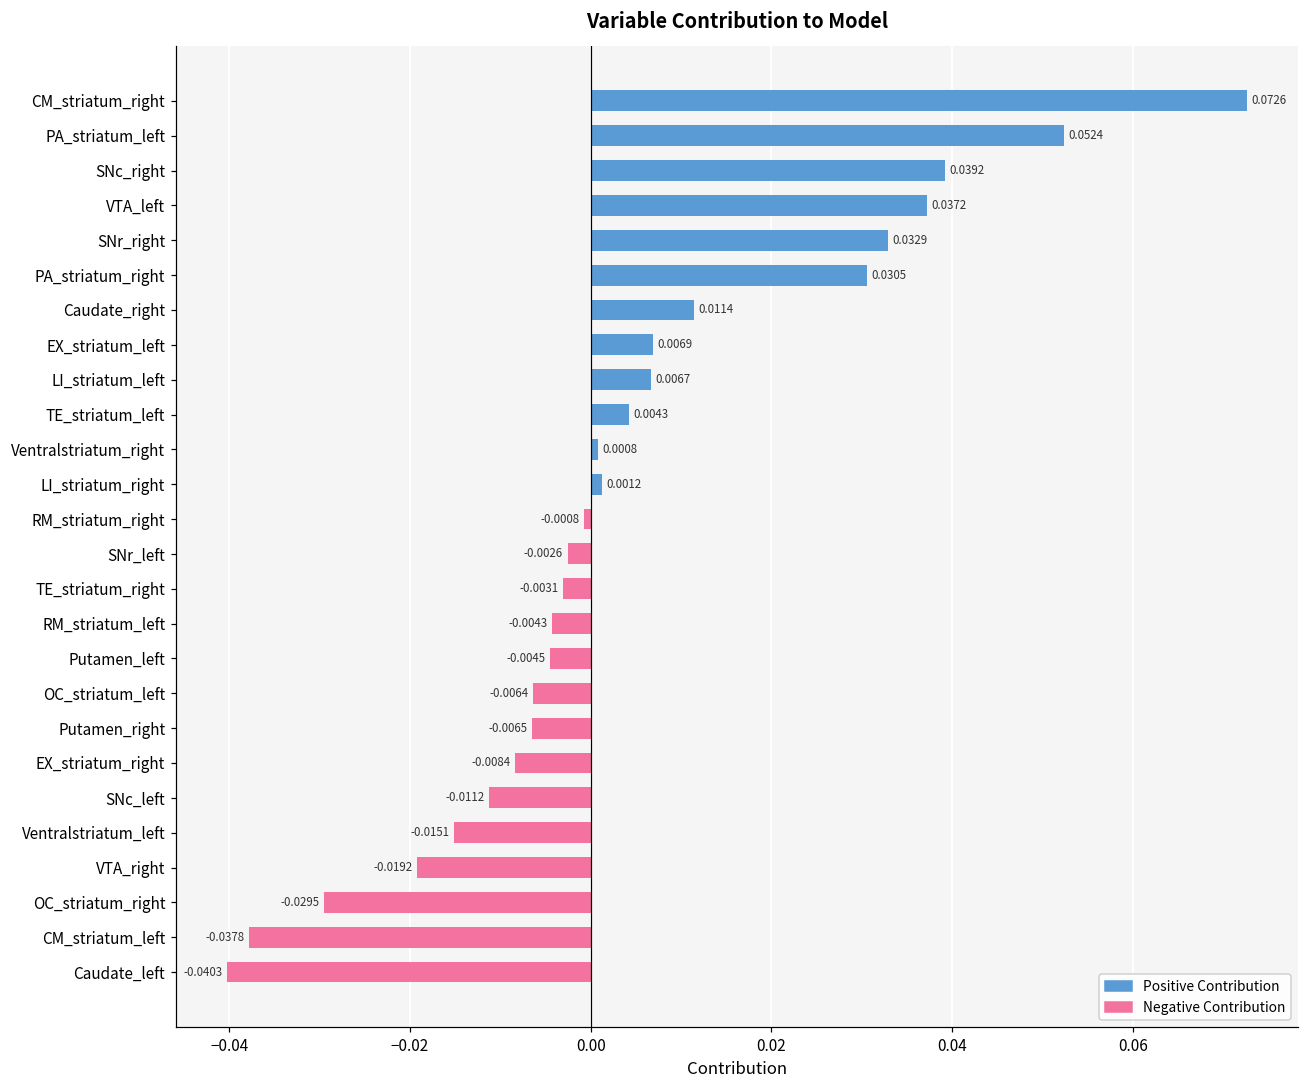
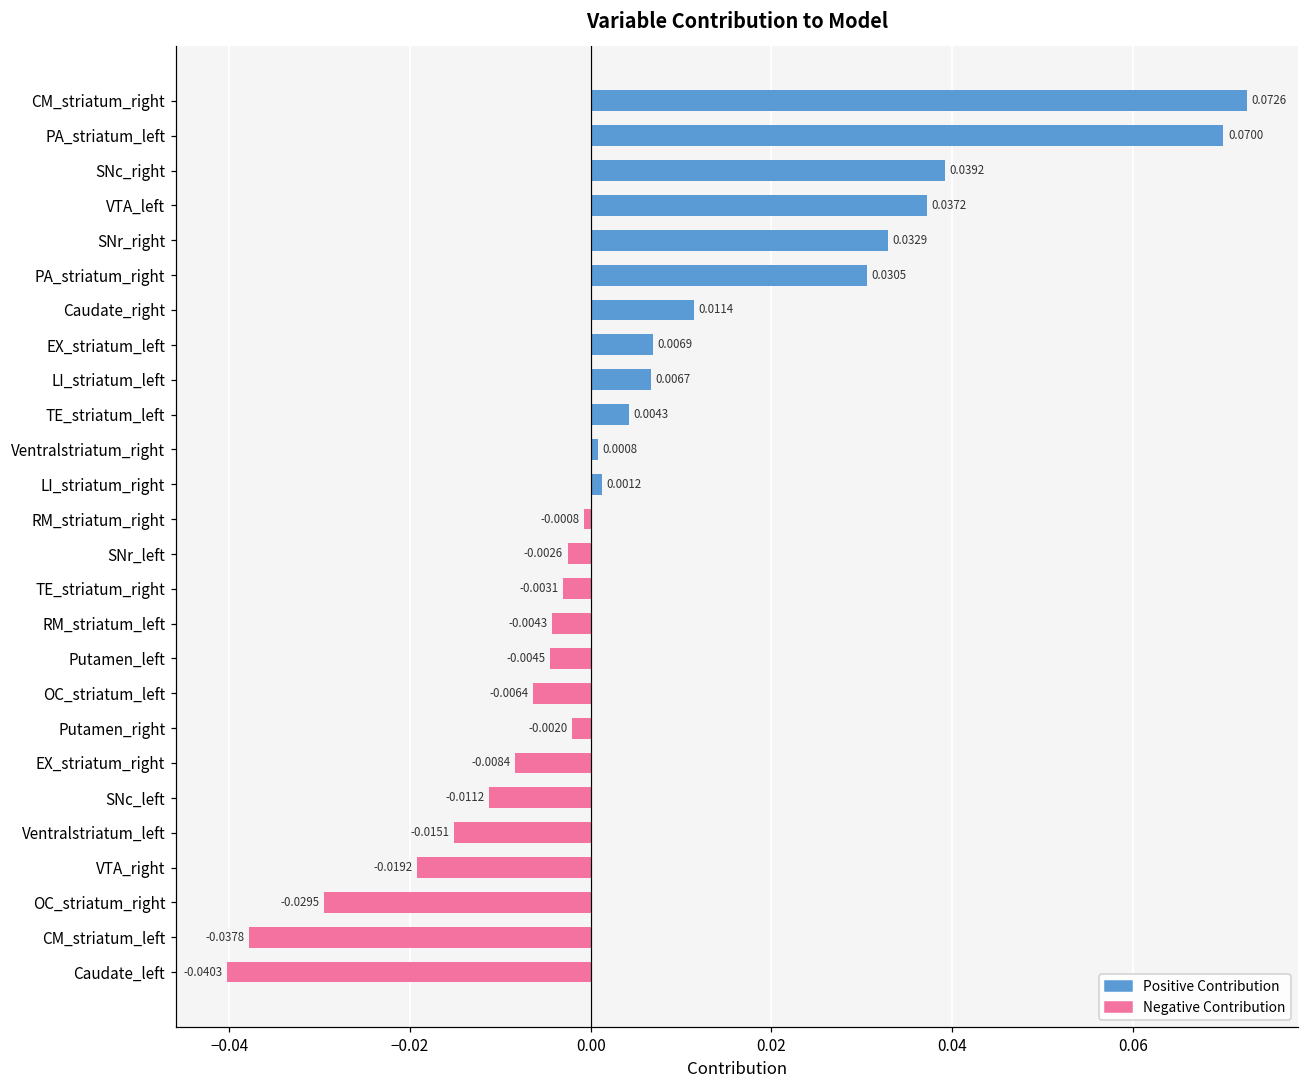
PA_striatum_left: 0.0524 -> 0.0700
Putamen_right: -0.0065 -> -0.0020
